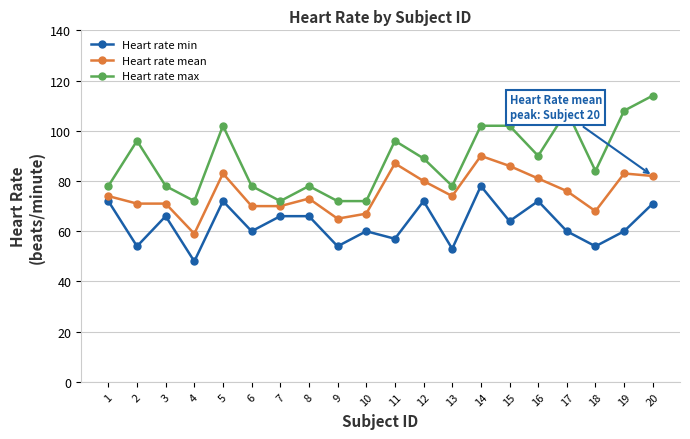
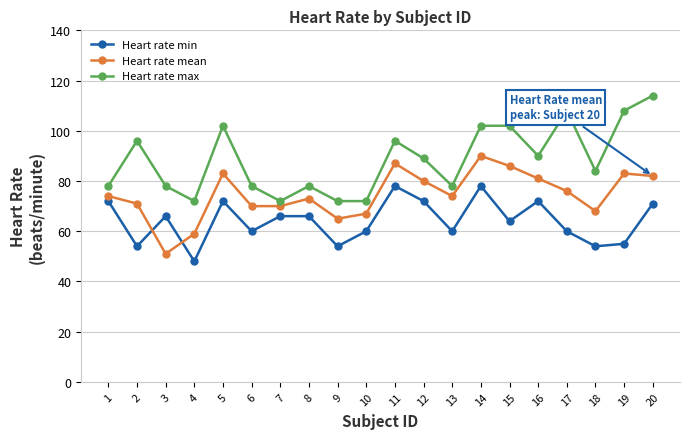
Heart rate mean, 3: 71 -> 51
Heart rate min, 11: 57 -> 78
Heart rate min, 13: 53 -> 60
Heart rate min, 19: 60 -> 55
